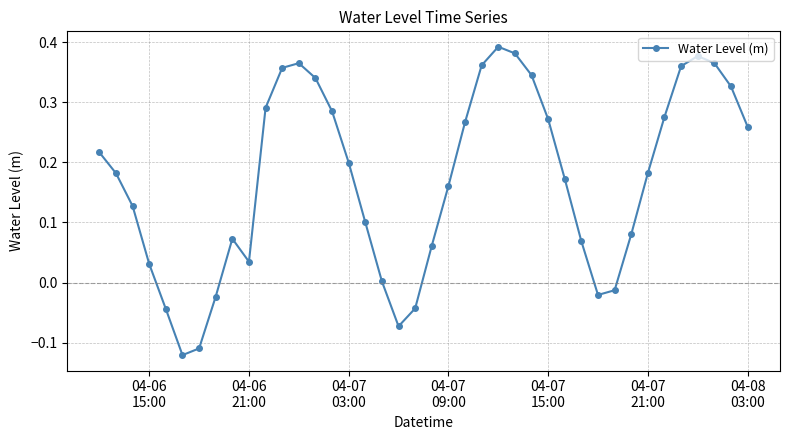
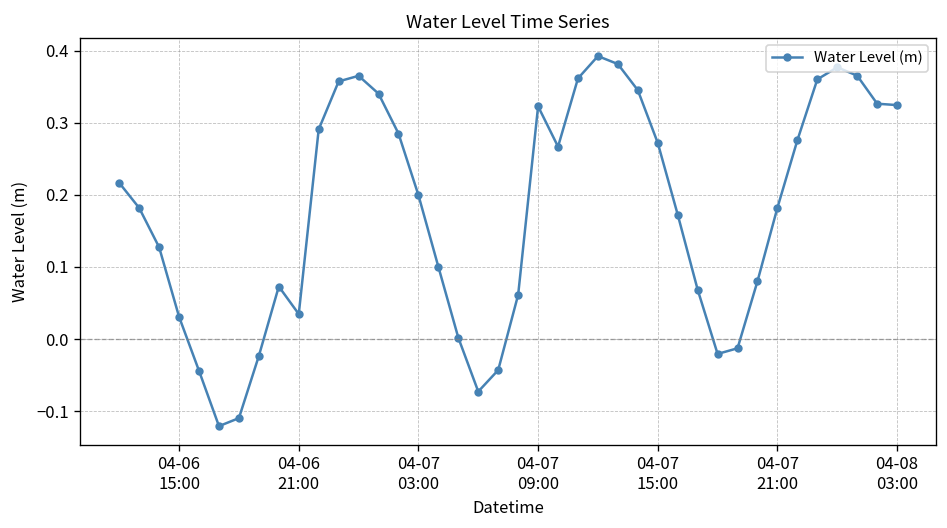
04-07 09:00: 0.16 -> 0.32
04-08 03:00: 0.26 -> 0.32
